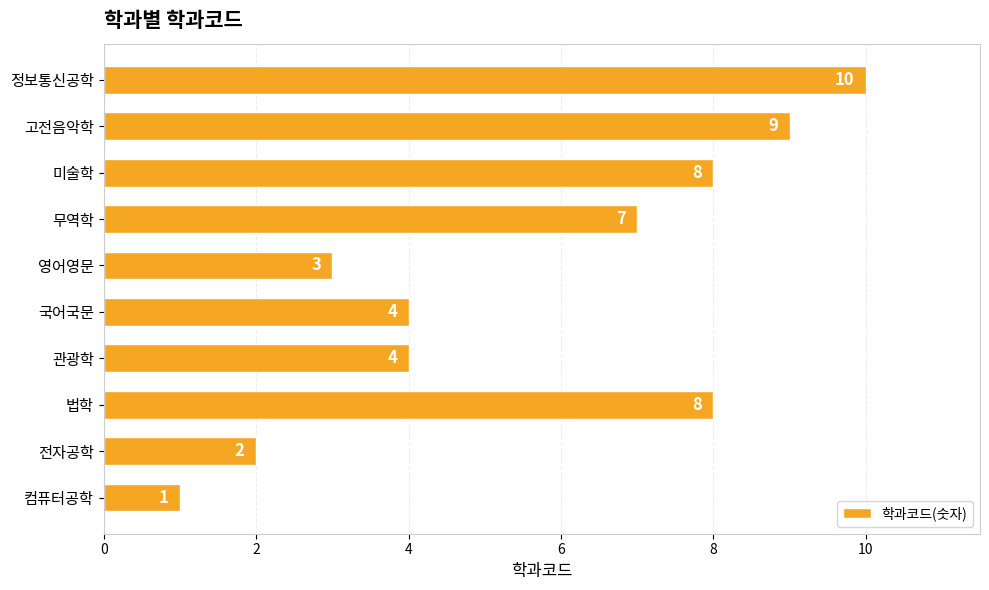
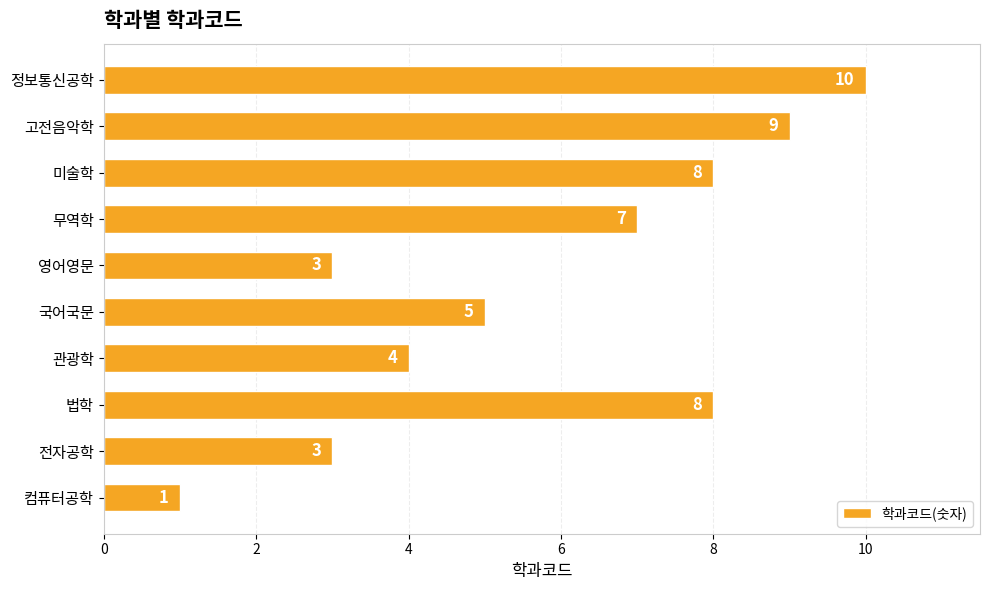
국어국문: 4 -> 5
전자공학: 2 -> 3
